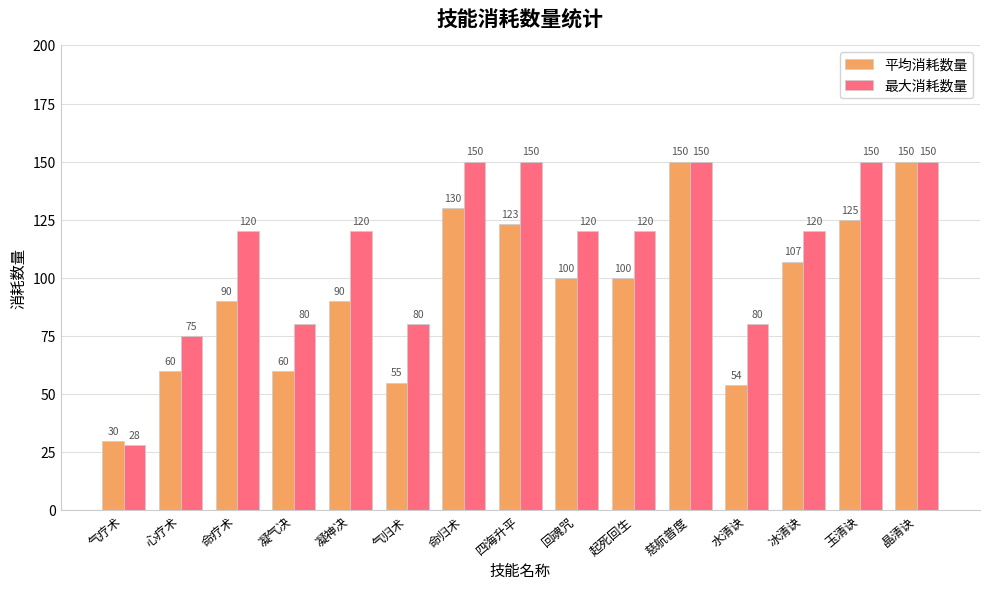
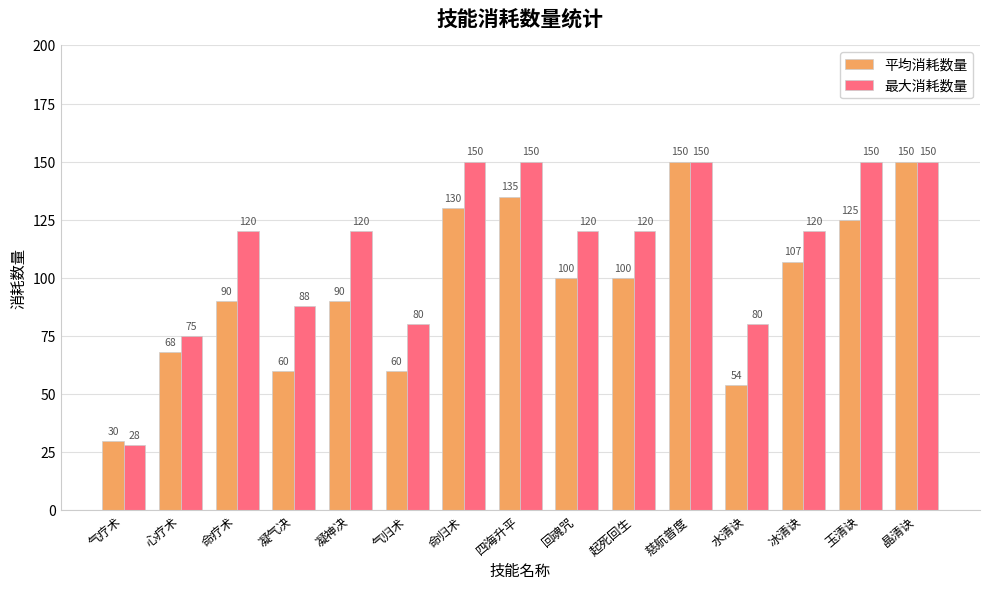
平均消耗数量, 心疗术: 60 -> 68
最大消耗数量, 凝气决: 80 -> 88
平均消耗数量, 气归术: 55 -> 60
平均消耗数量, 四海升平: 123 -> 135
